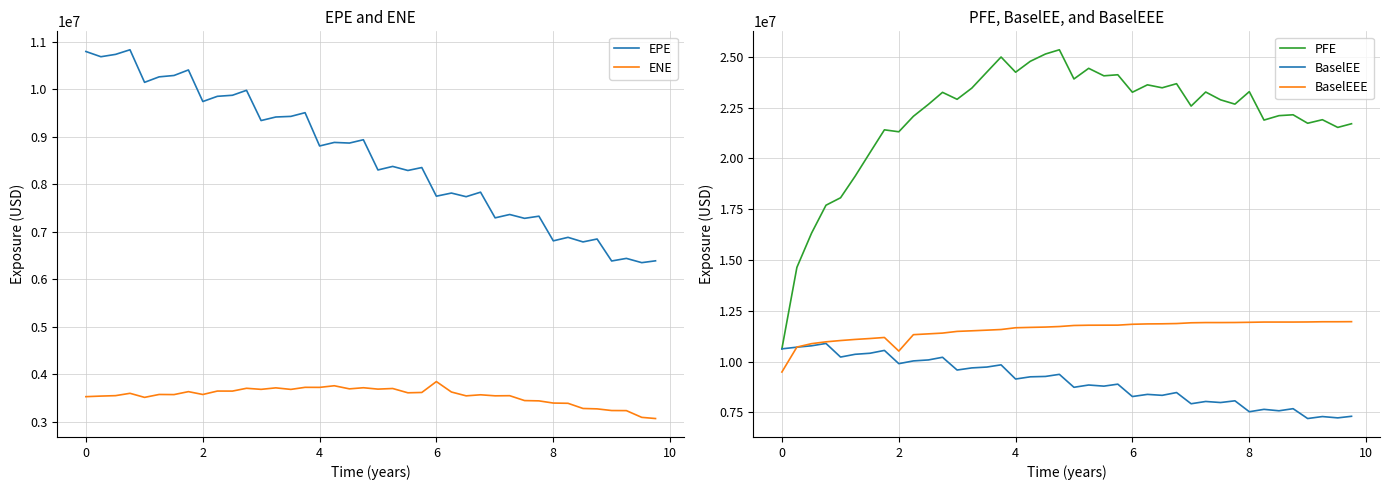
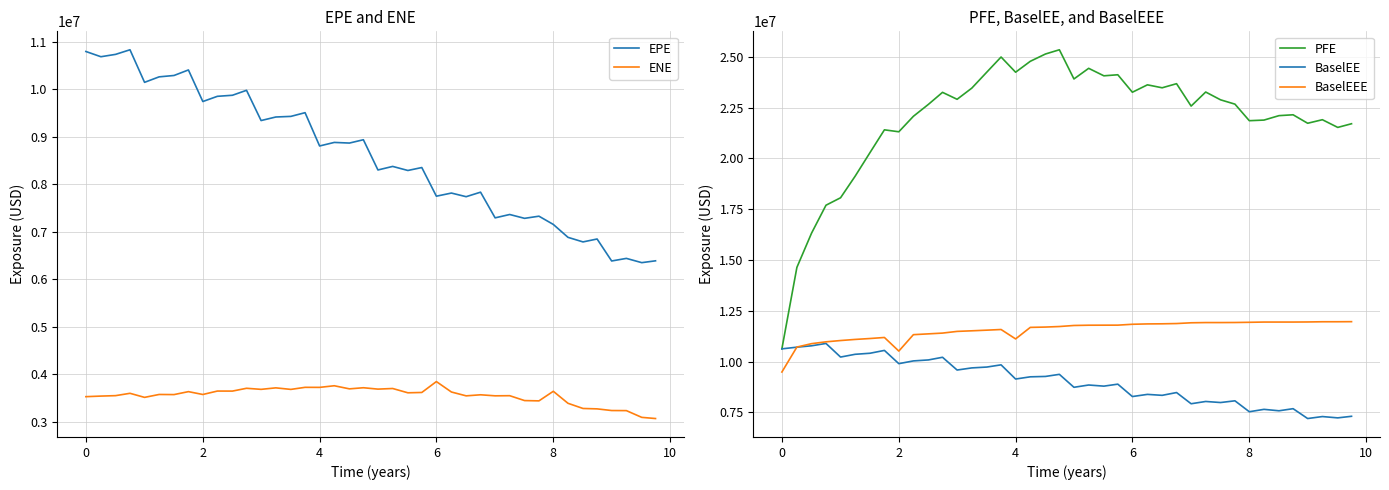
EPE and ENE, EPE, 8: 6800000 -> 7200000
EPE and ENE, ENE, 8: 3400000 -> 3600000
PFE, BaselEE, and BaselEEE, BaselEEE, 4: 11700000 -> 11100000
PFE, BaselEE, and BaselEEE, PFE, 8: 23300000 -> 21900000
